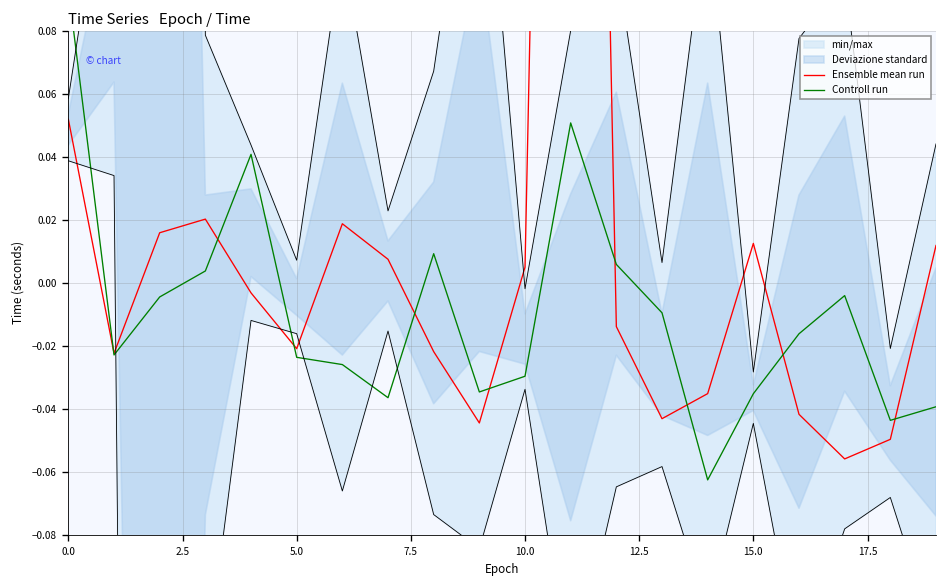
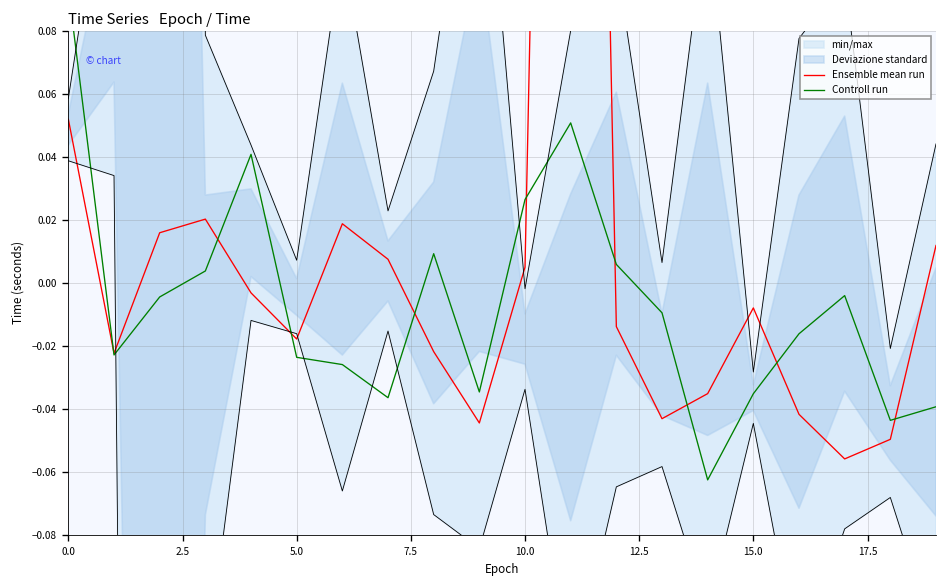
Ensemble mean run, 5.0: -0.021 -> -0.018
Controll run, 10.0: -0.030 -> 0.026
Ensemble mean run, 15.0: 0.012 -> -0.008
